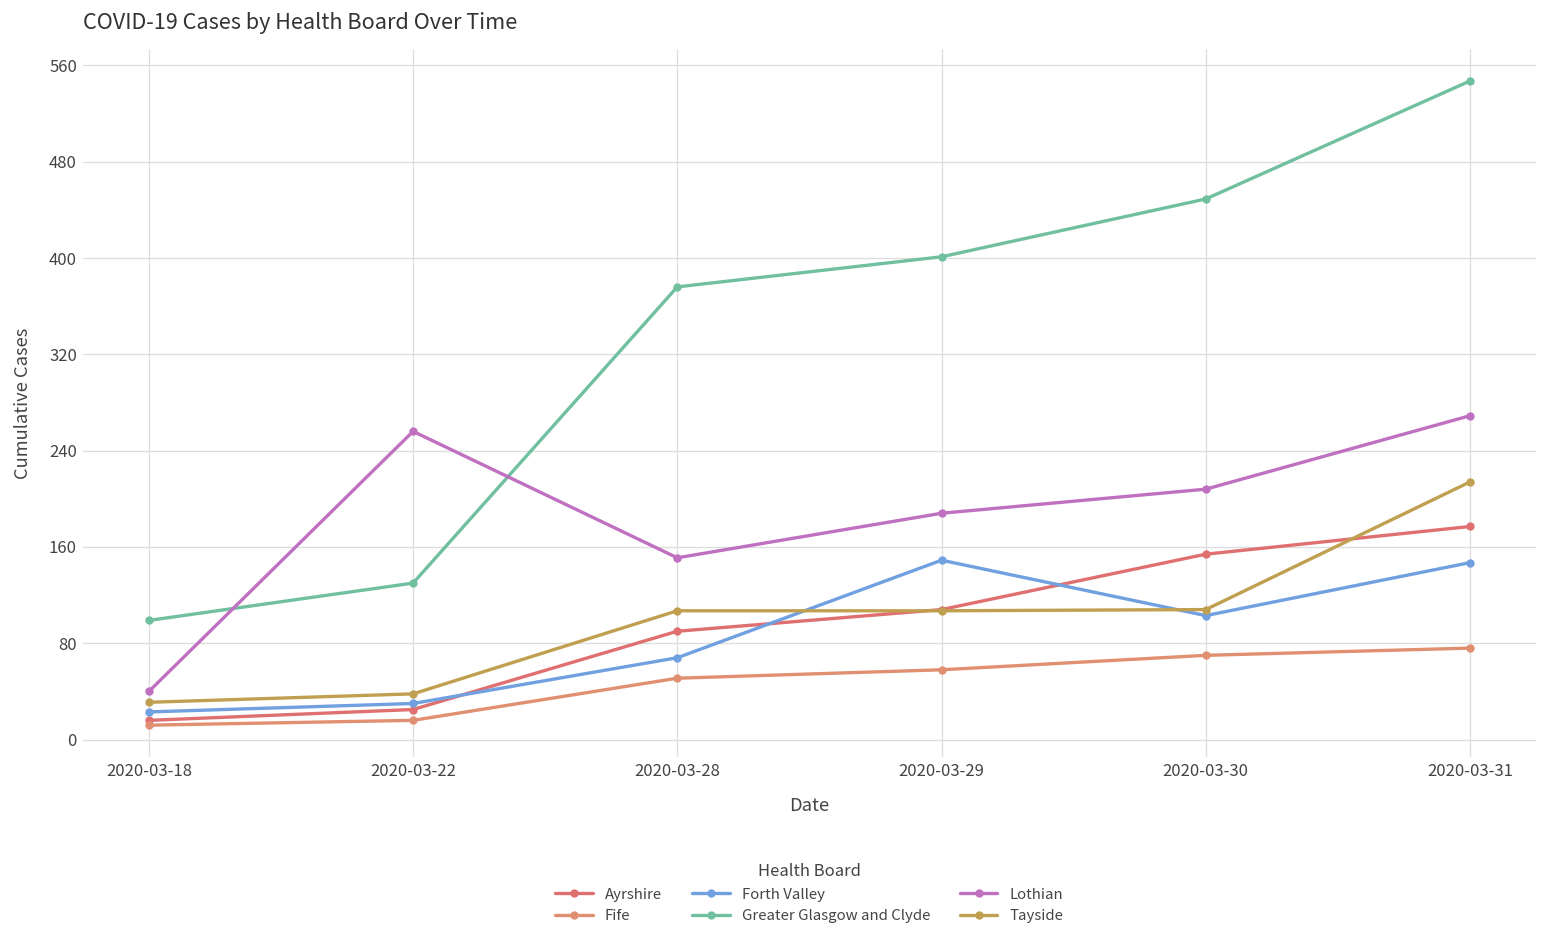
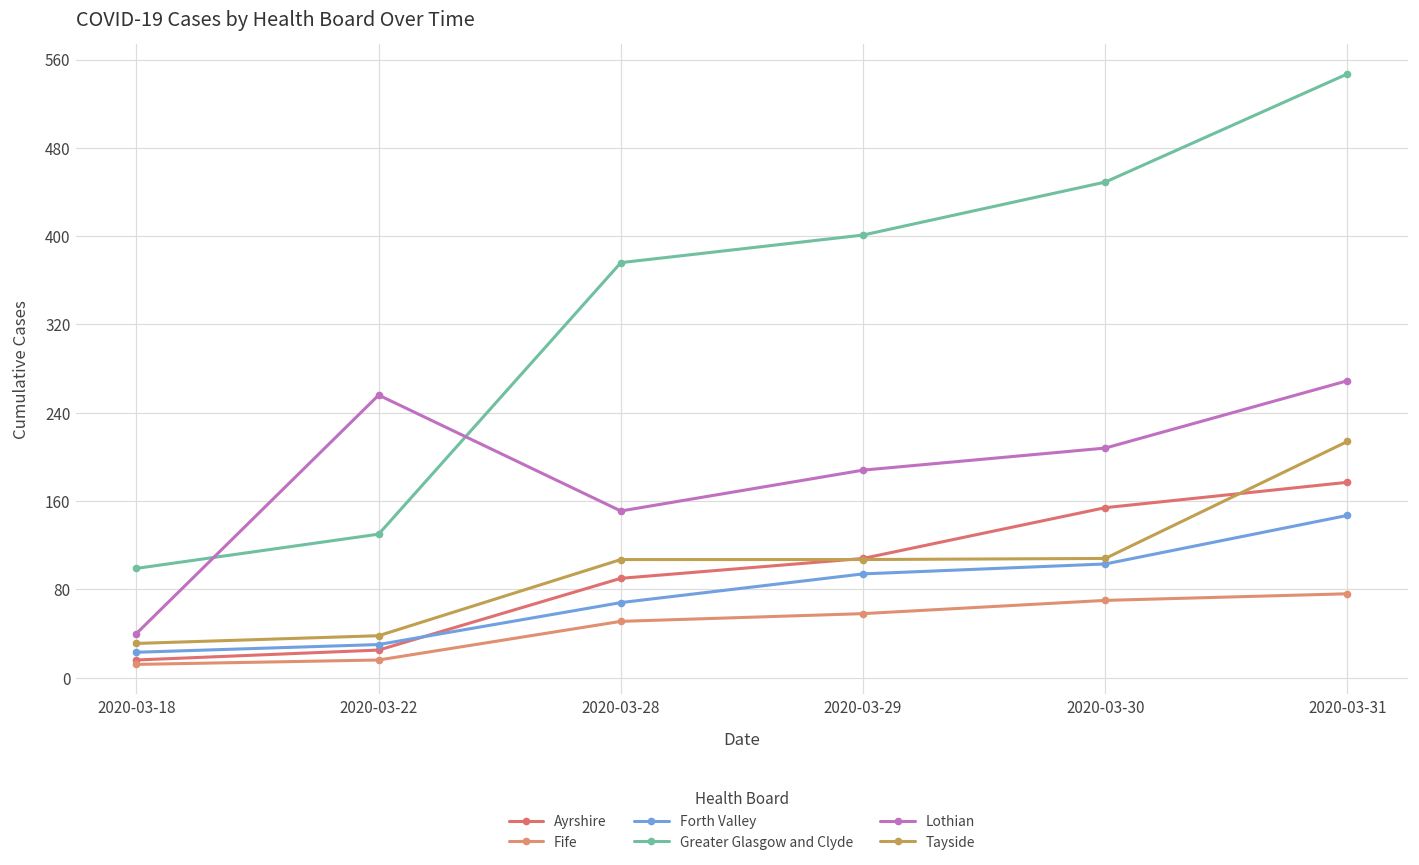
Forth Valley, 2020-03-29: 149 -> 94
